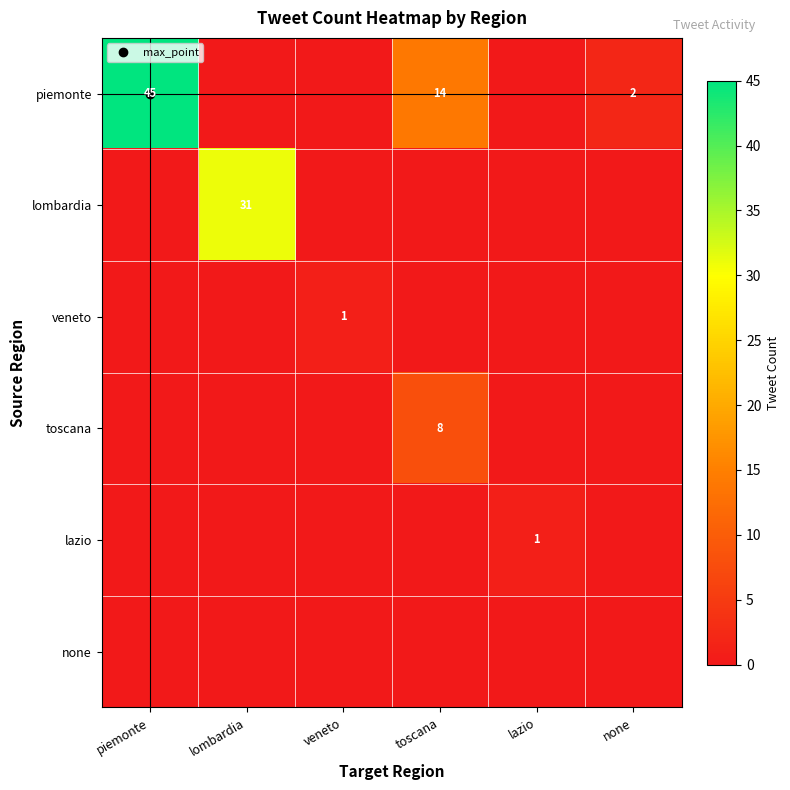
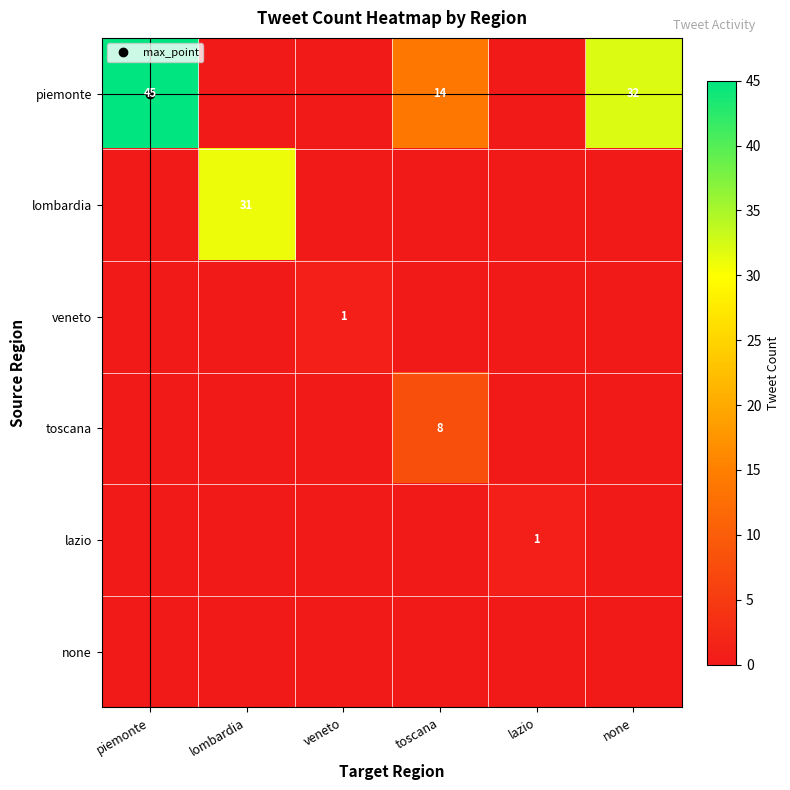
piemonte, none: 2 -> 32
